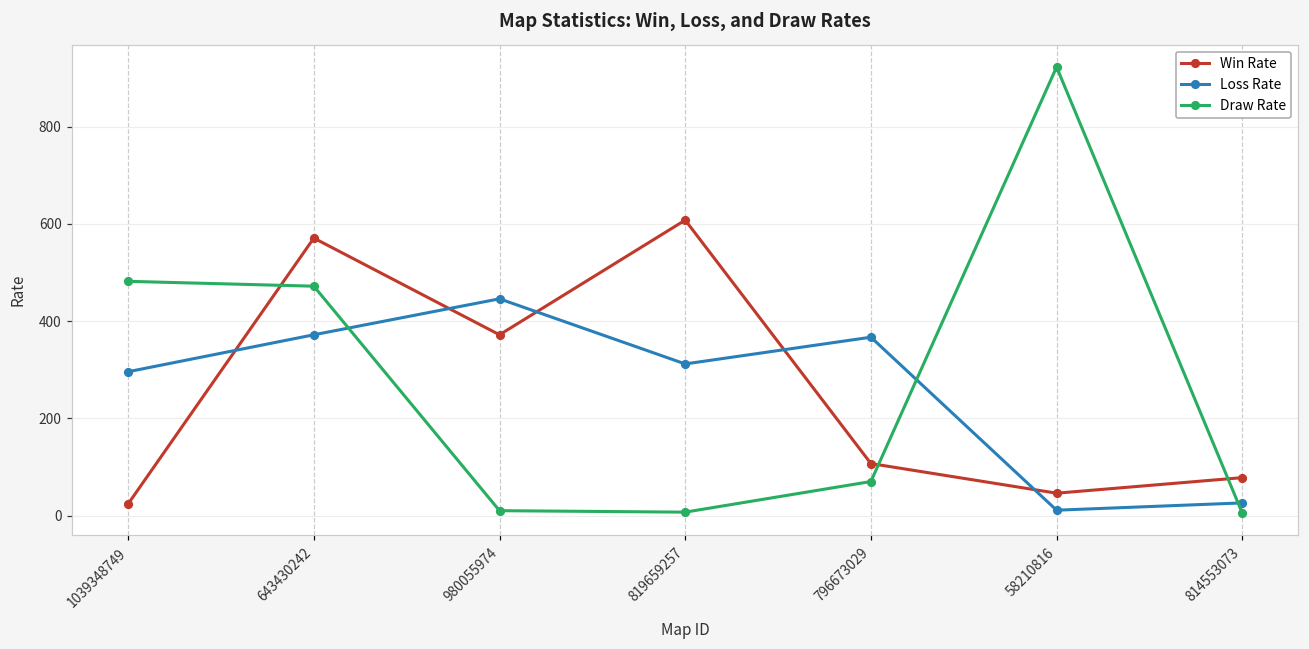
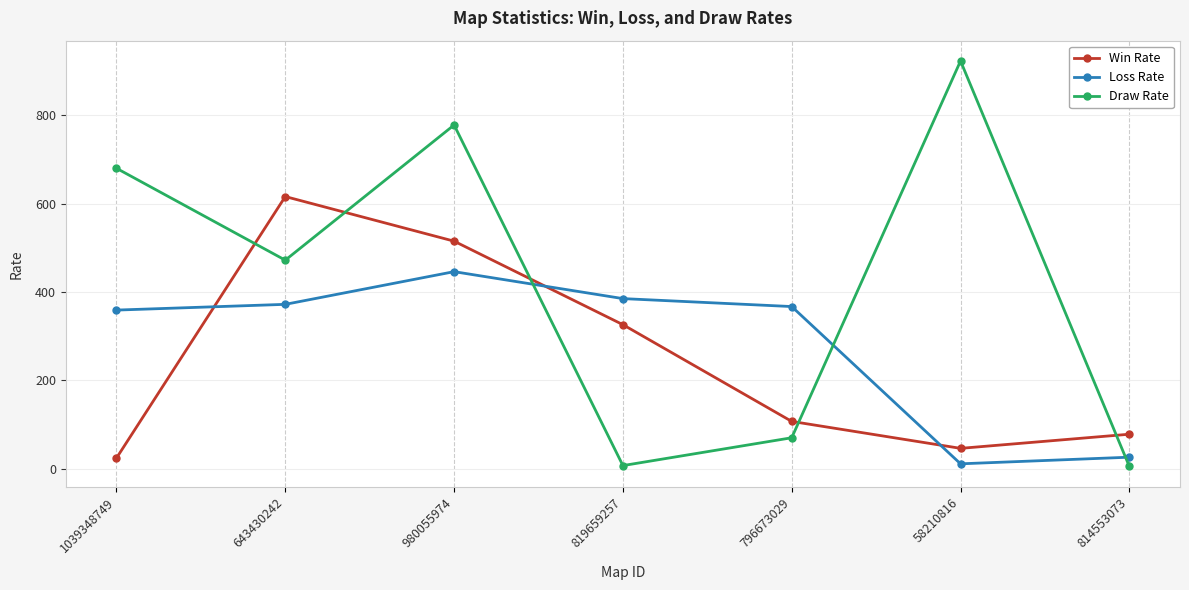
Loss Rate, 1039348749: 300 -> 360
Draw Rate, 1039348749: 480 -> 680
Win Rate, 643430242: 570 -> 620
Win Rate, 980055974: 370 -> 520
Draw Rate, 980055974: 10 -> 780
Win Rate, 819659257: 610 -> 330
Loss Rate, 819659257: 310 -> 390
